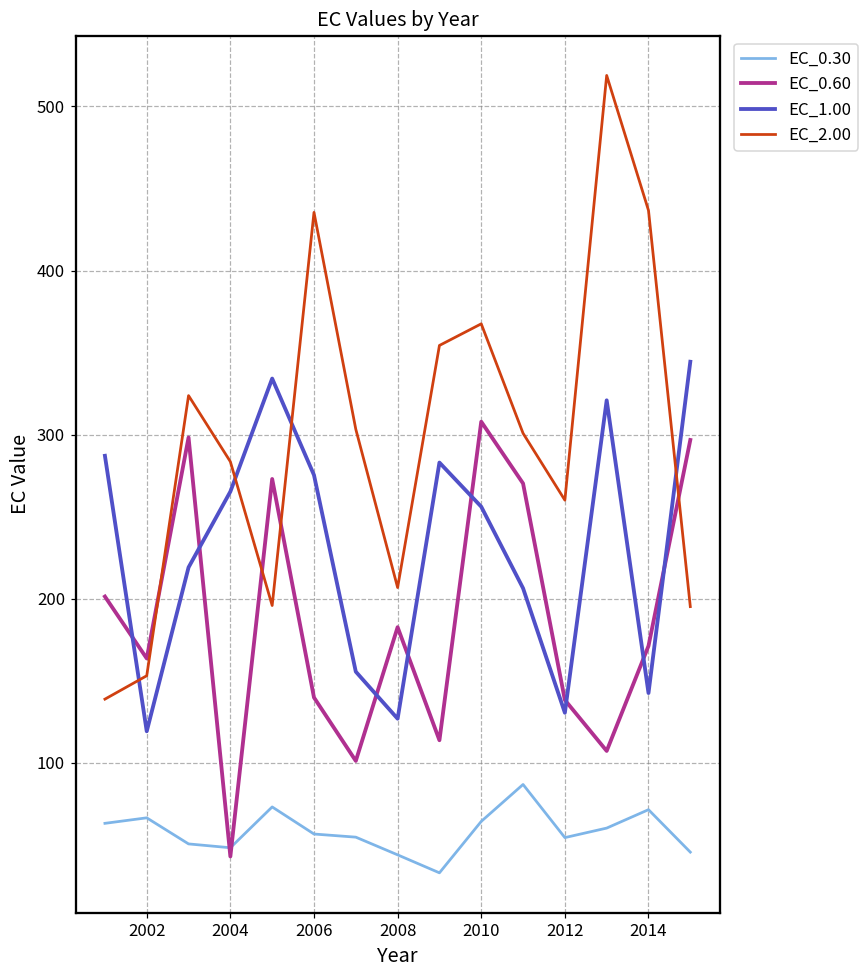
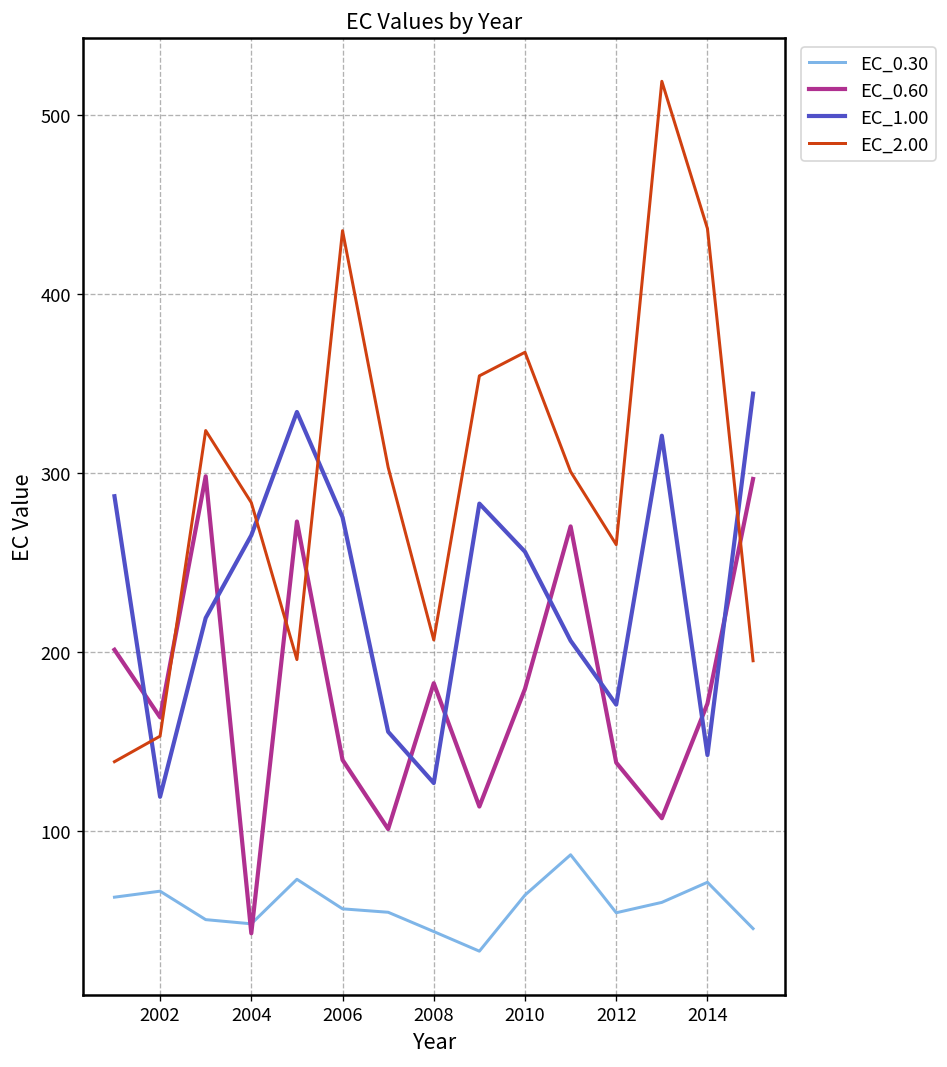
EC_0.60, 2010: 308 -> 180
EC_1.00, 2012: 131 -> 171
